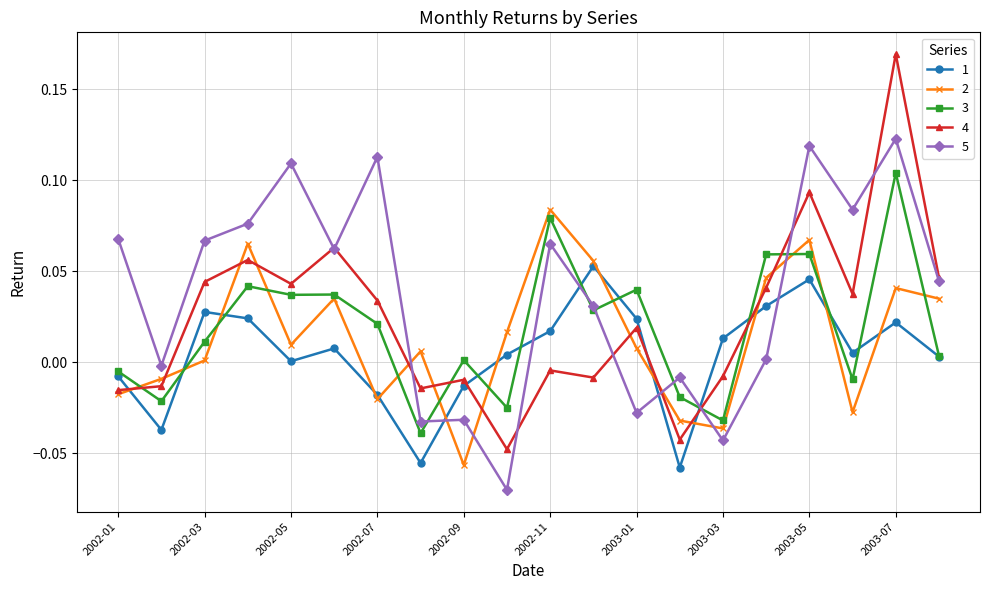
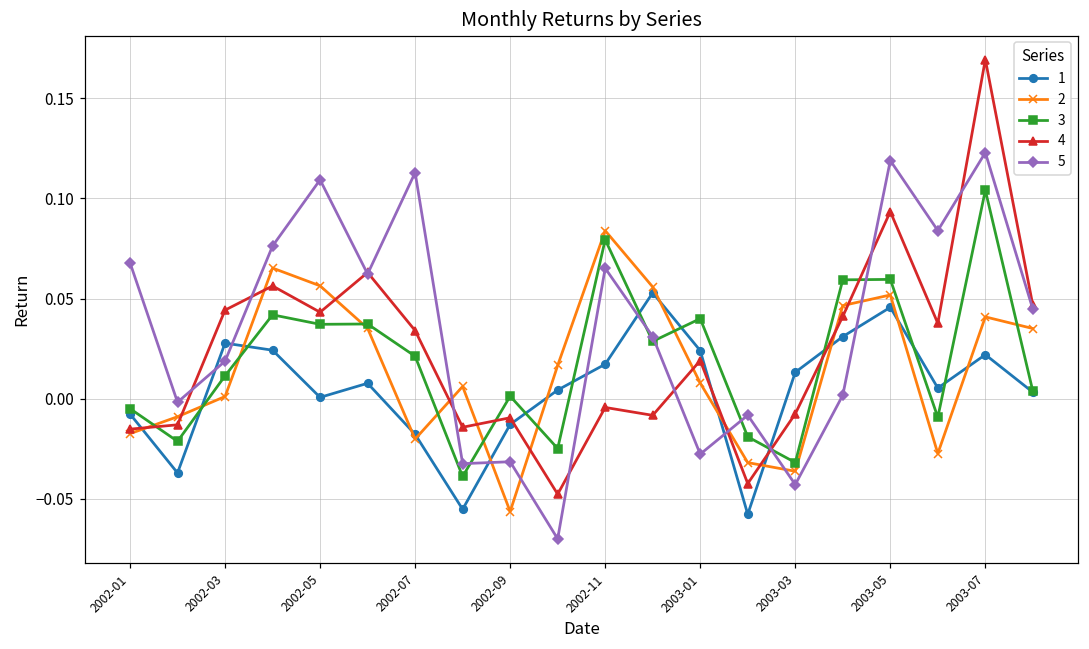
5, 2002-03: 0.067 -> 0.019
2, 2002-05: 0.010 -> 0.056
2, 2003-05: 0.067 -> 0.052
